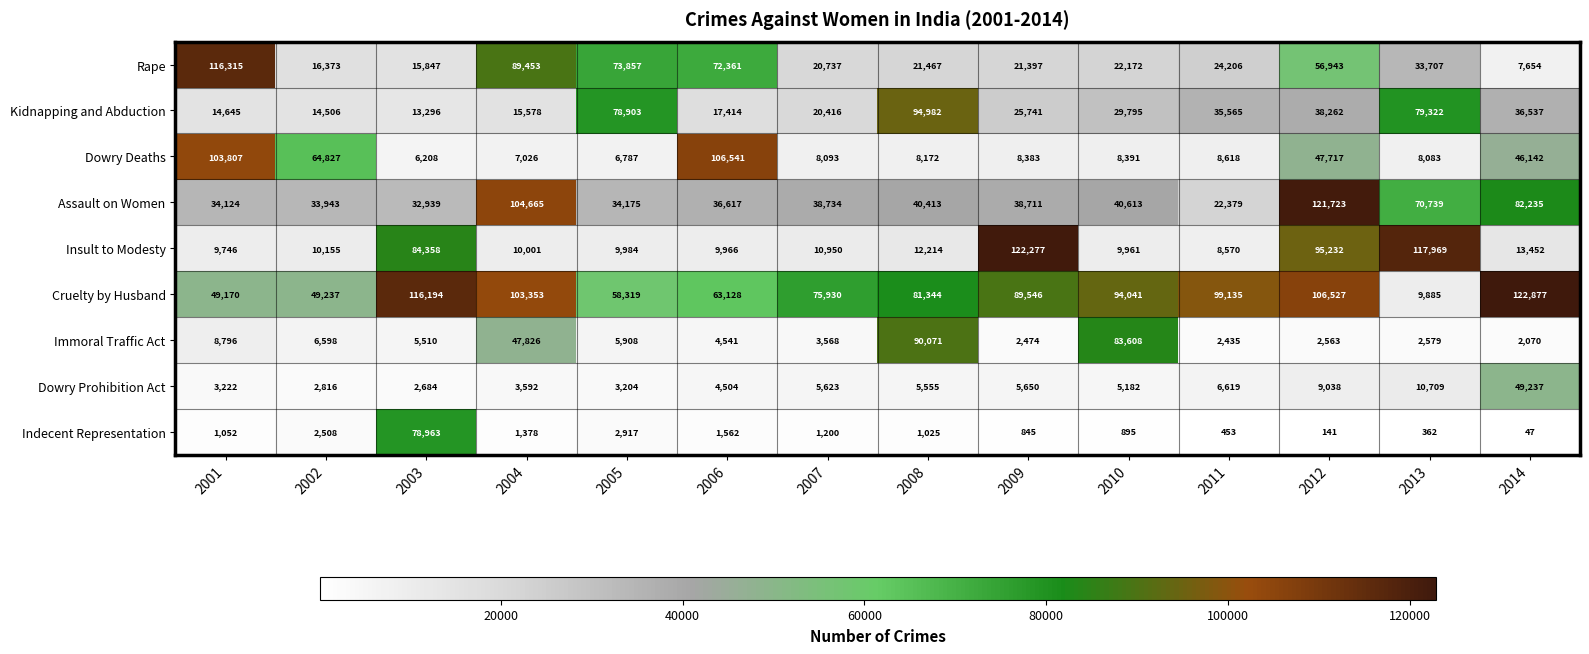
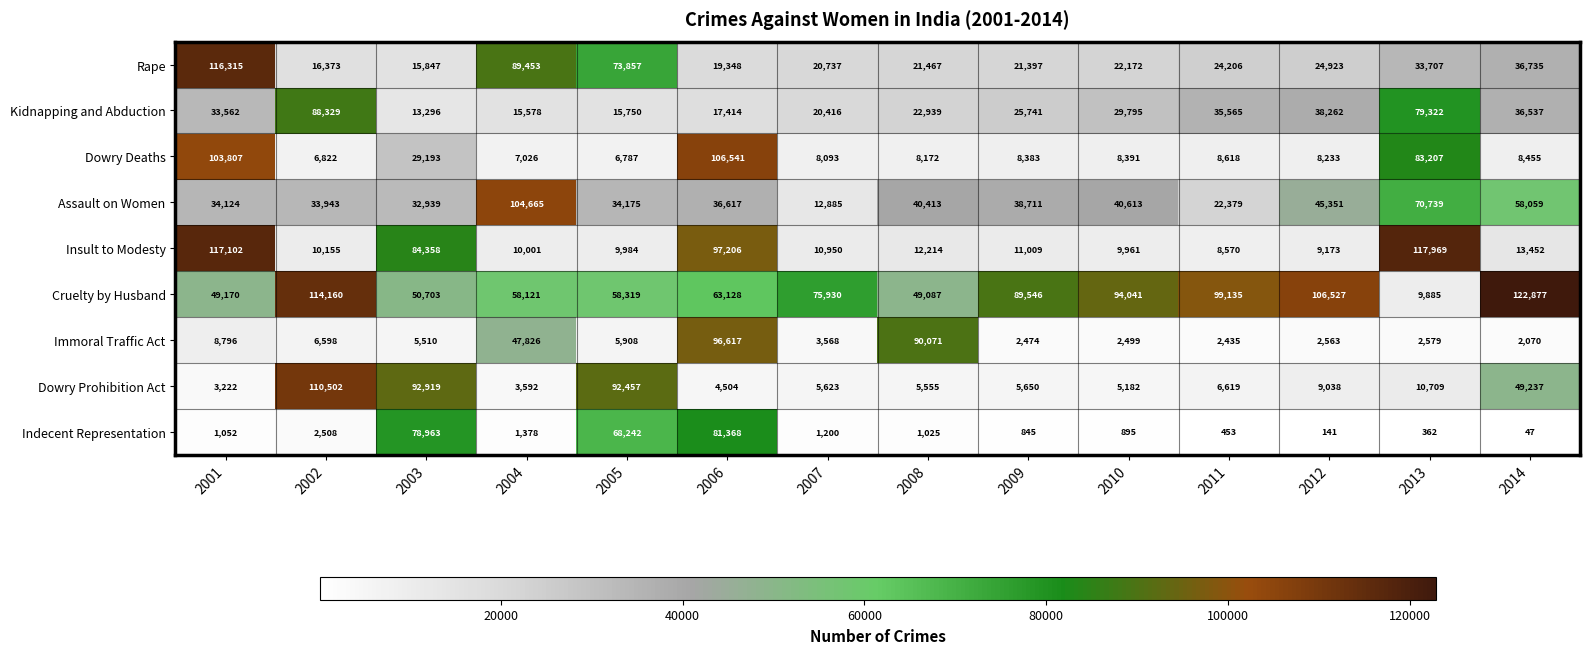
Rape, 2006: 72,361 -> 19,348
Rape, 2012: 56,943 -> 24,923
Rape, 2014: 7,654 -> 36,735
Kidnapping and Abduction, 2001: 14,645 -> 33,562
Kidnapping and Abduction, 2002: 14,506 -> 88,329
Kidnapping and Abduction, 2005: 78,903 -> 15,750
Kidnapping and Abduction, 2008: 94,982 -> 22,939
Dowry Deaths, 2002: 64,827 -> 6,822
Dowry Deaths, 2003: 6,208 -> 29,193
Dowry Deaths, 2012: 47,717 -> 8,233
Dowry Deaths, 2013: 8,083 -> 83,207
Dowry Deaths, 2014: 46,142 -> 8,455
Assault on Women, 2007: 38,734 -> 12,885
Assault on Women, 2012: 121,723 -> 45,351
Assault on Women, 2014: 82,235 -> 58,059
Insult to Modesty, 2001: 9,746 -> 117,102
Insult to Modesty, 2006: 9,966 -> 97,206
Insult to Modesty, 2009: 122,277 -> 11,009
Insult to Modesty, 2012: 95,232 -> 9,173
Cruelty by Husband, 2002: 49,237 -> 114,160
Cruelty by Husband, 2003: 116,194 -> 50,703
Cruelty by Husband, 2004: 103,353 -> 58,121
Cruelty by Husband, 2008: 81,344 -> 49,087
Immoral Traffic Act, 2006: 4,541 -> 96,617
Immoral Traffic Act, 2010: 83,608 -> 2,499
Dowry Prohibition Act, 2002: 2,816 -> 110,502
Dowry Prohibition Act, 2003: 2,684 -> 92,919
Dowry Prohibition Act, 2005: 3,204 -> 92,457
Indecent Representation, 2005: 2,917 -> 68,242
Indecent Representation, 2006: 1,562 -> 81,368
